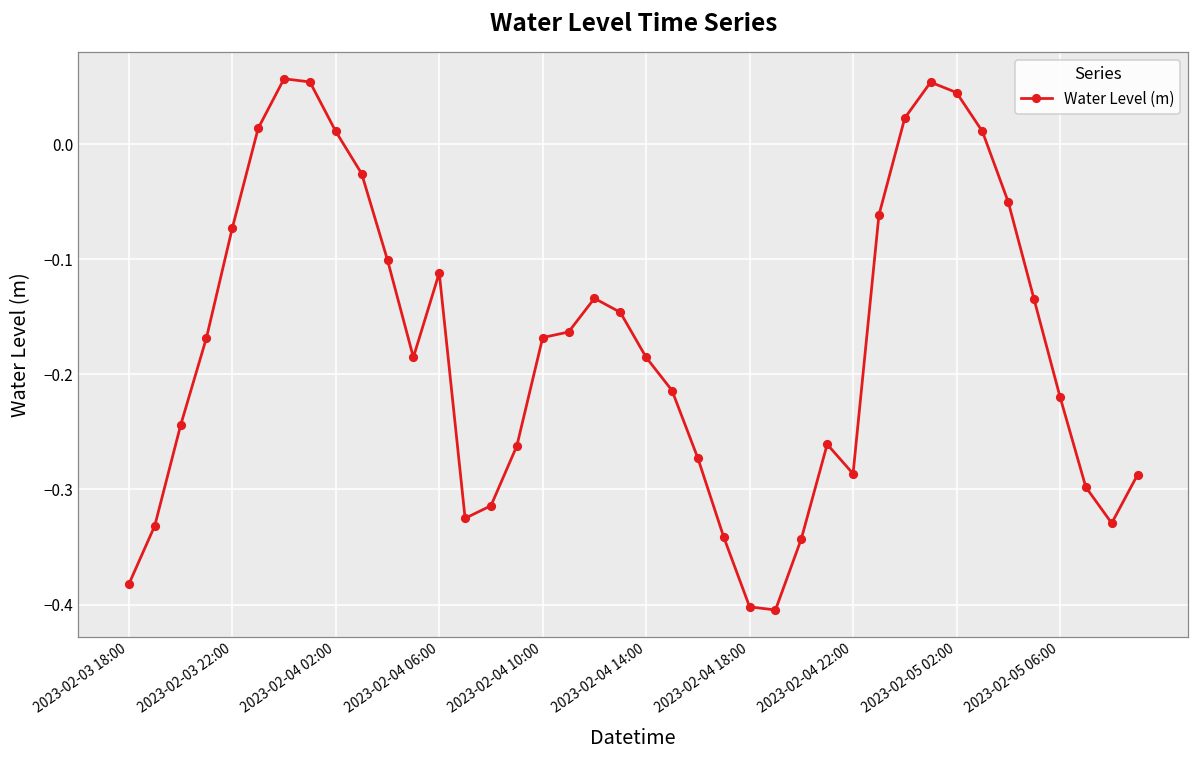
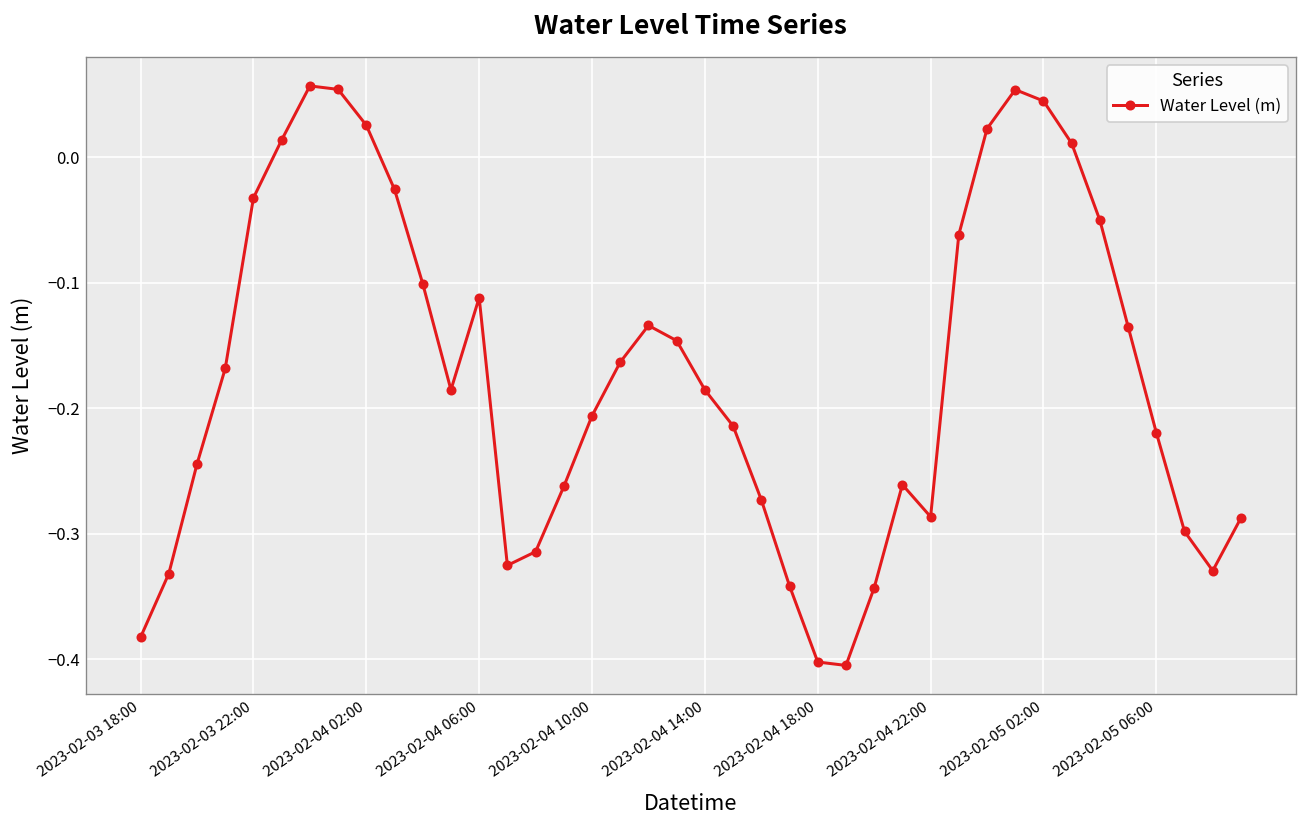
2023-02-03 22:00: -0.073 -> -0.032
2023-02-04 02:00: 0.011 -> 0.026
2023-02-04 10:00: -0.168 -> -0.206
